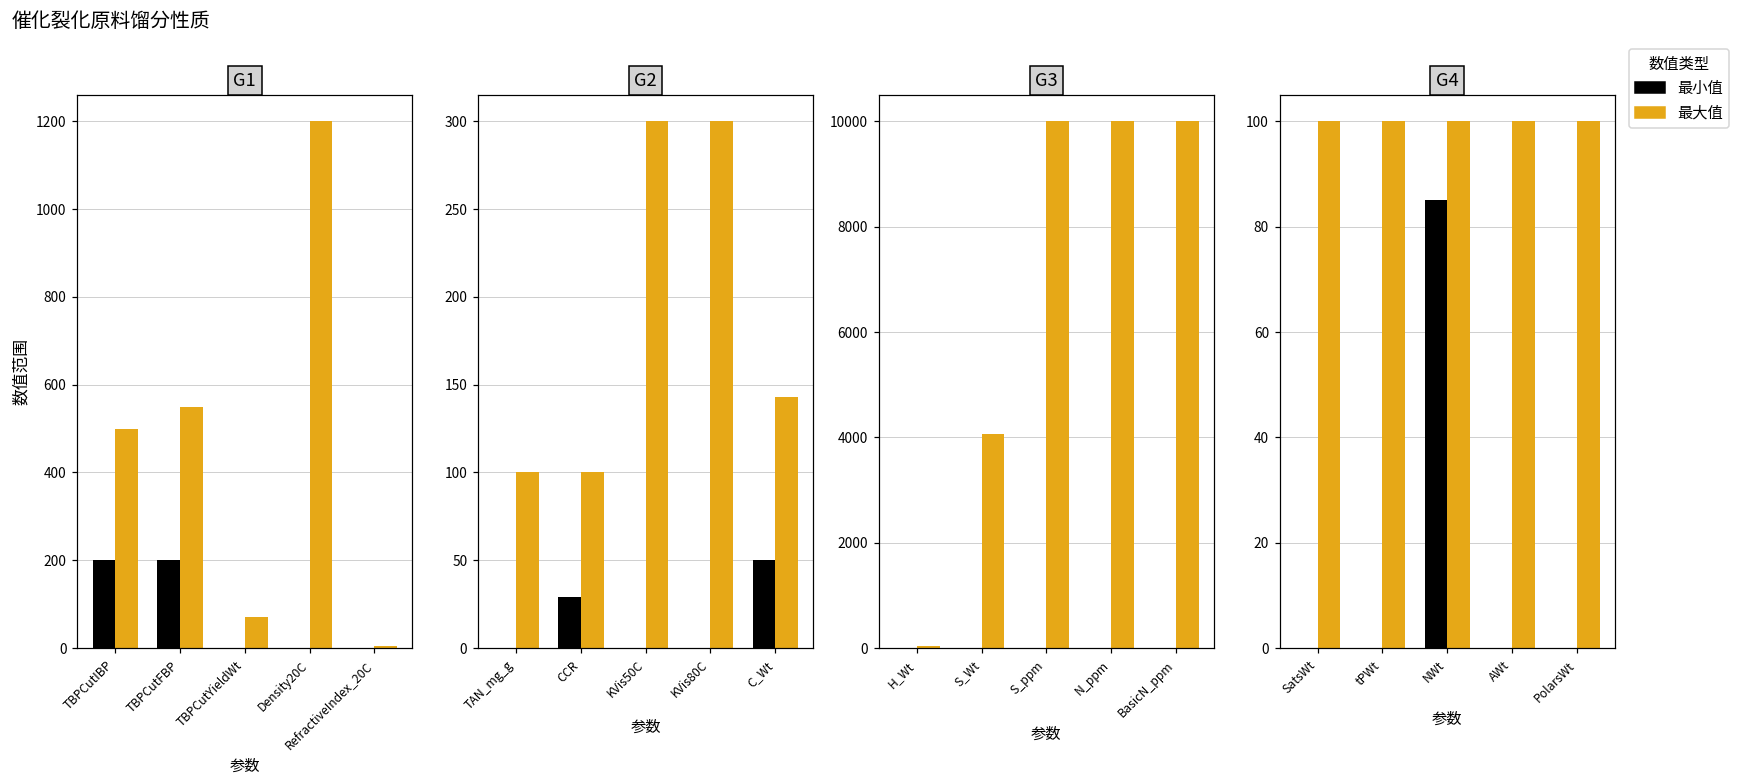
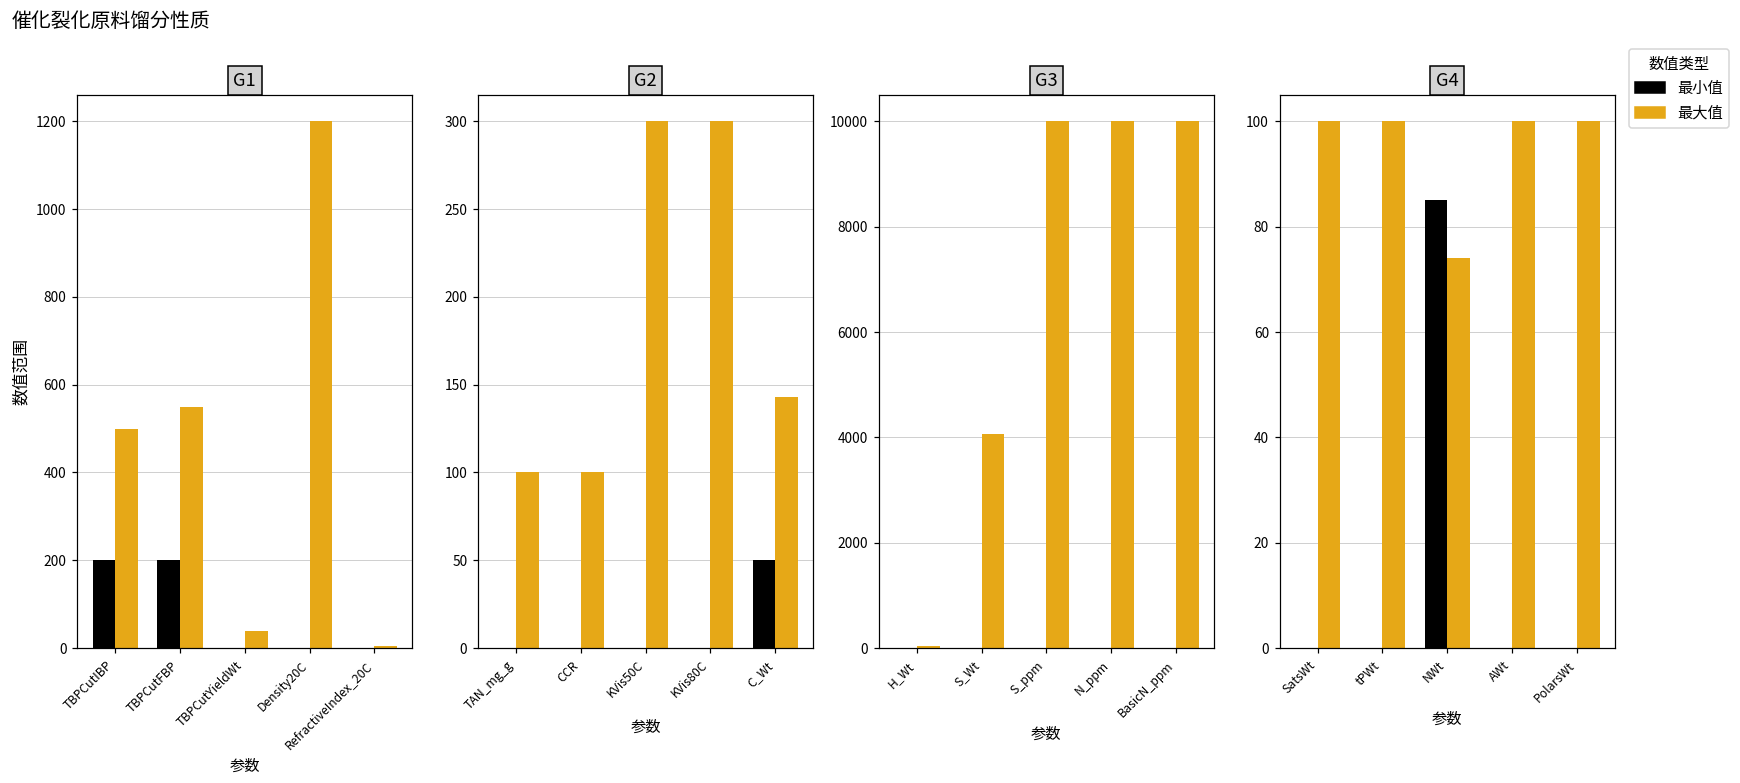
G1, 最大值, TBPCutYieldWt: 70 -> 40
G2, 最小值, CCR: 29 -> 0
G4, 最大值, NWt: 100 -> 74
